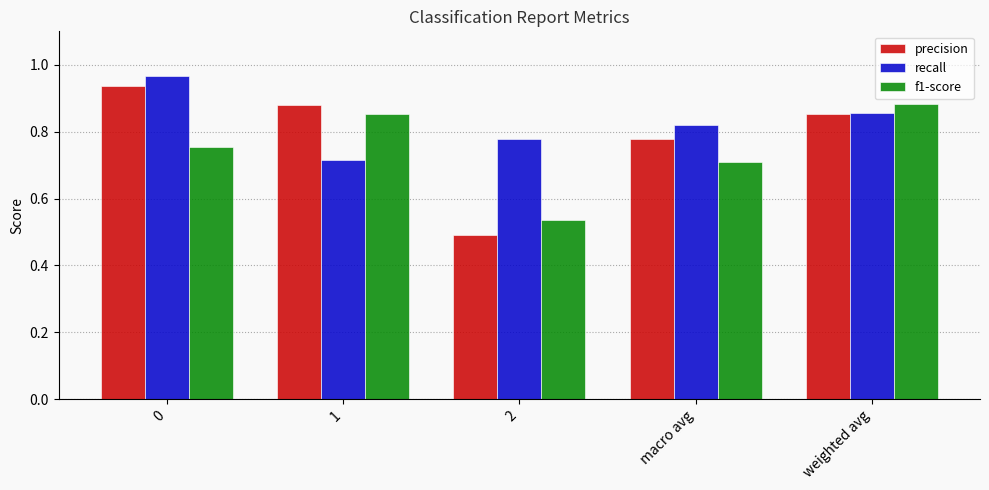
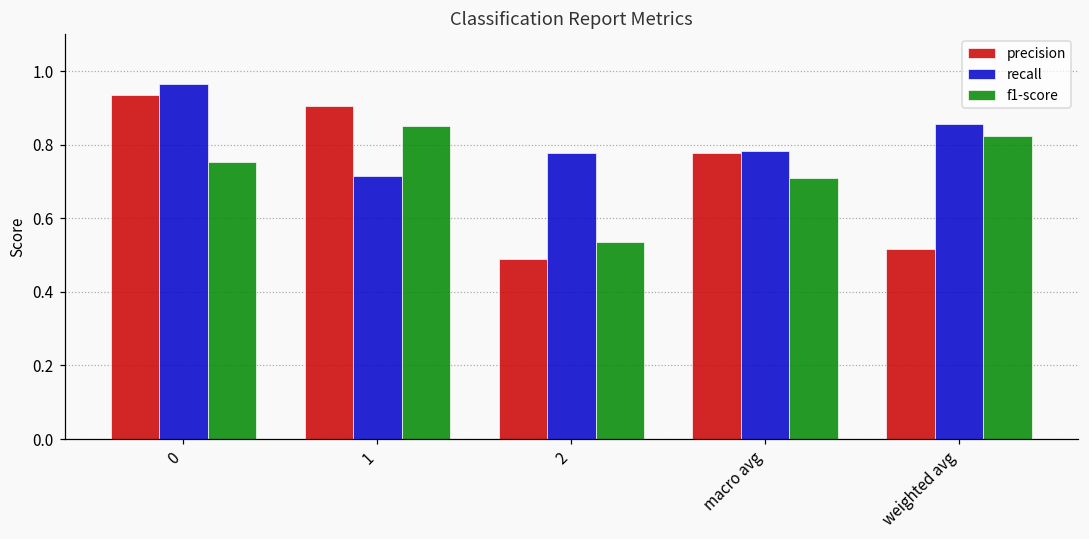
precision, 1: 0.88 -> 0.90
recall, macro avg: 0.82 -> 0.78
precision, weighted avg: 0.85 -> 0.52
f1-score, weighted avg: 0.88 -> 0.82
